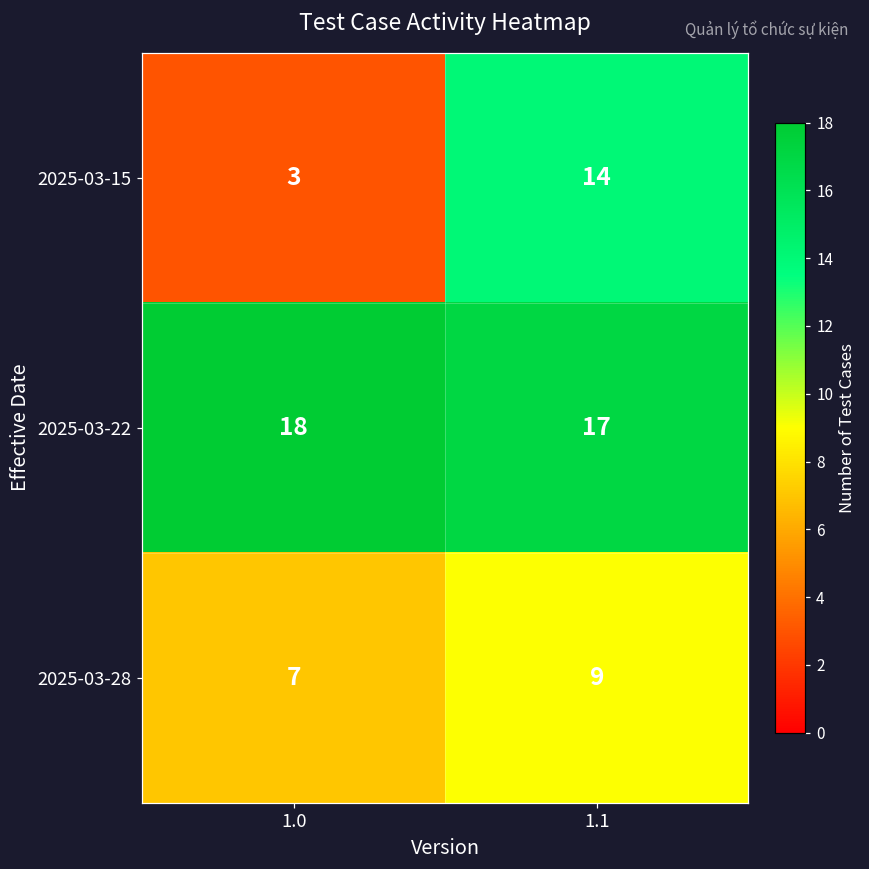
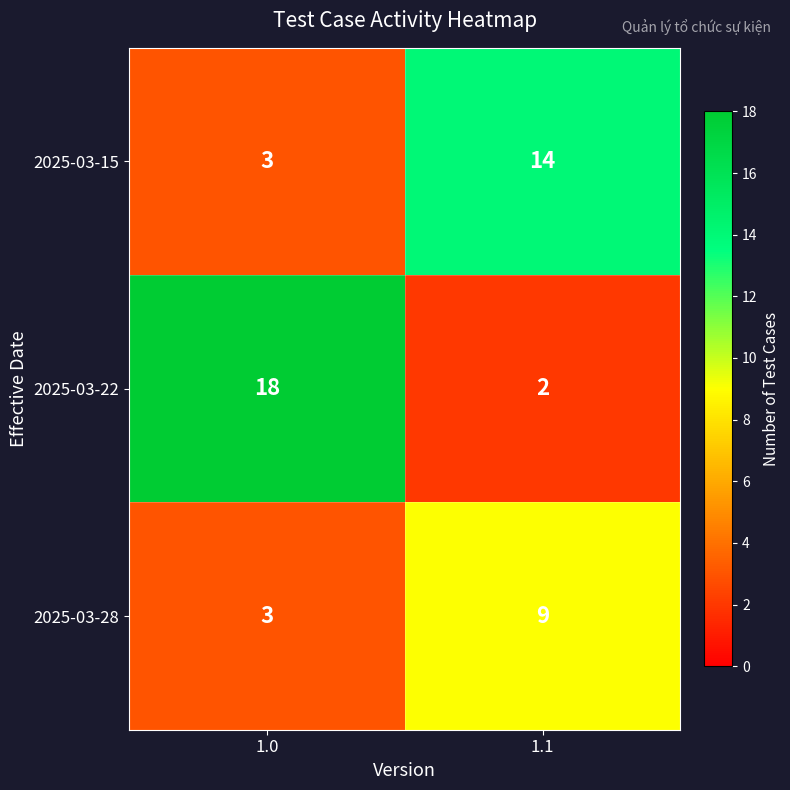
2025-03-22, 1.1: 17 -> 2
2025-03-28, 1.0: 7 -> 3
